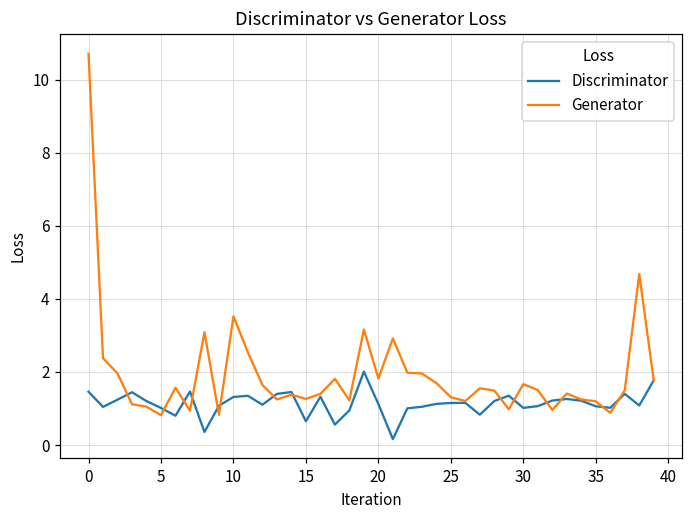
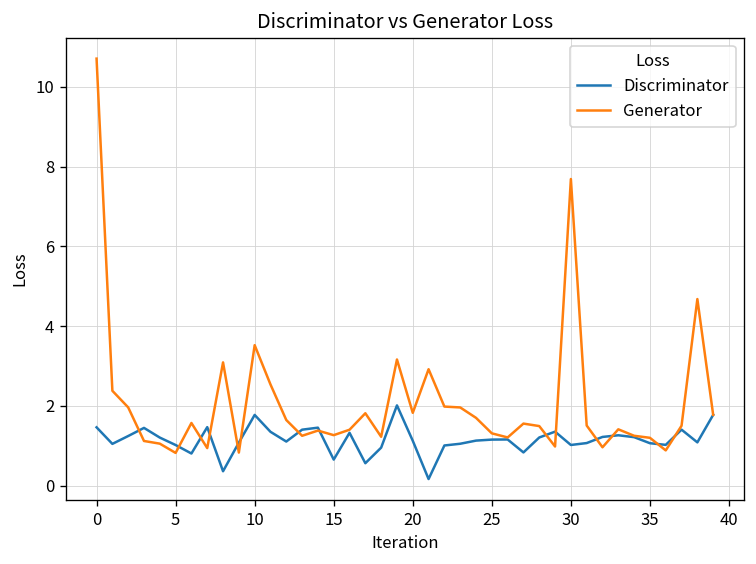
Discriminator, 10: 1.3 -> 1.8
Generator, 30: 1.7 -> 7.7
